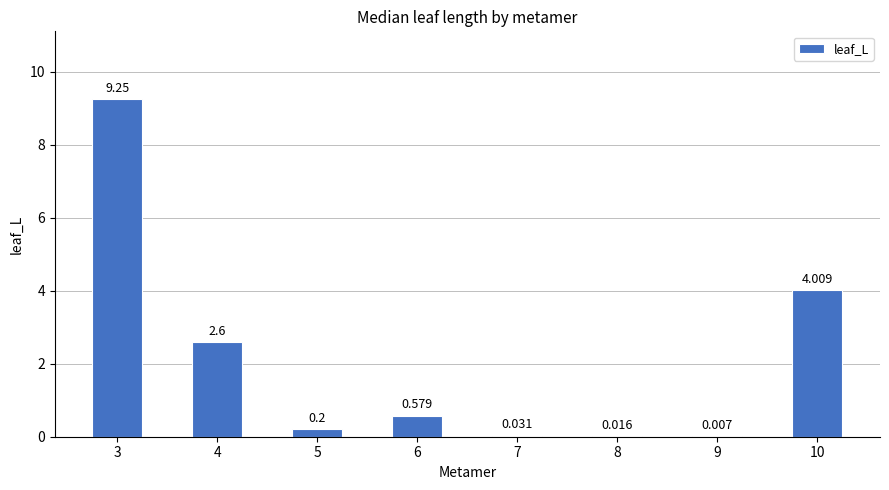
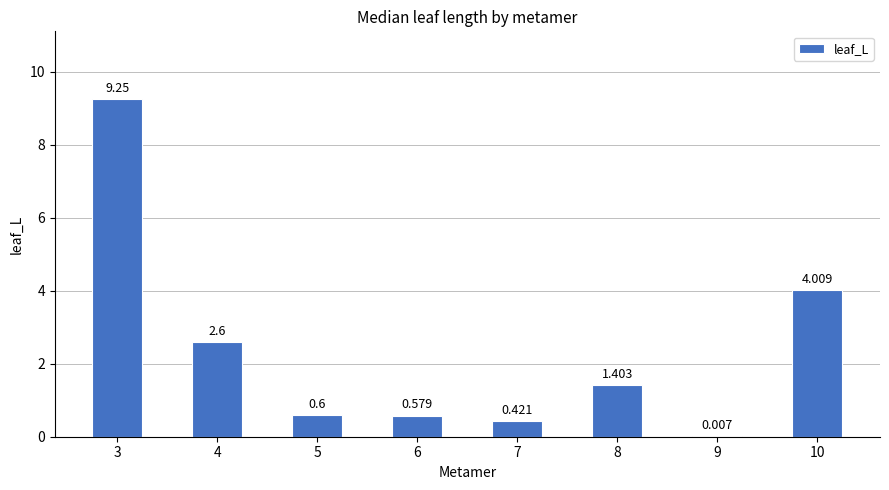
5: 0.2 -> 0.6
7: 0.031 -> 0.421
8: 0.016 -> 1.403
